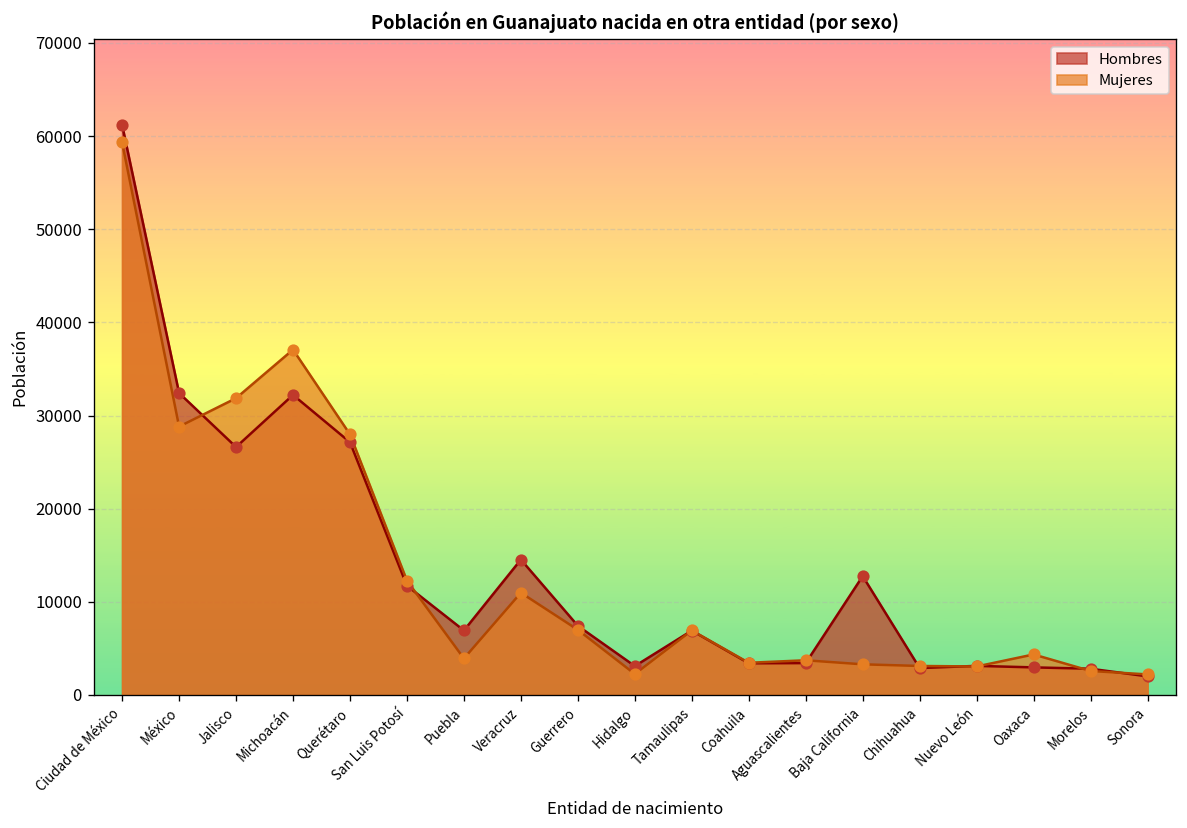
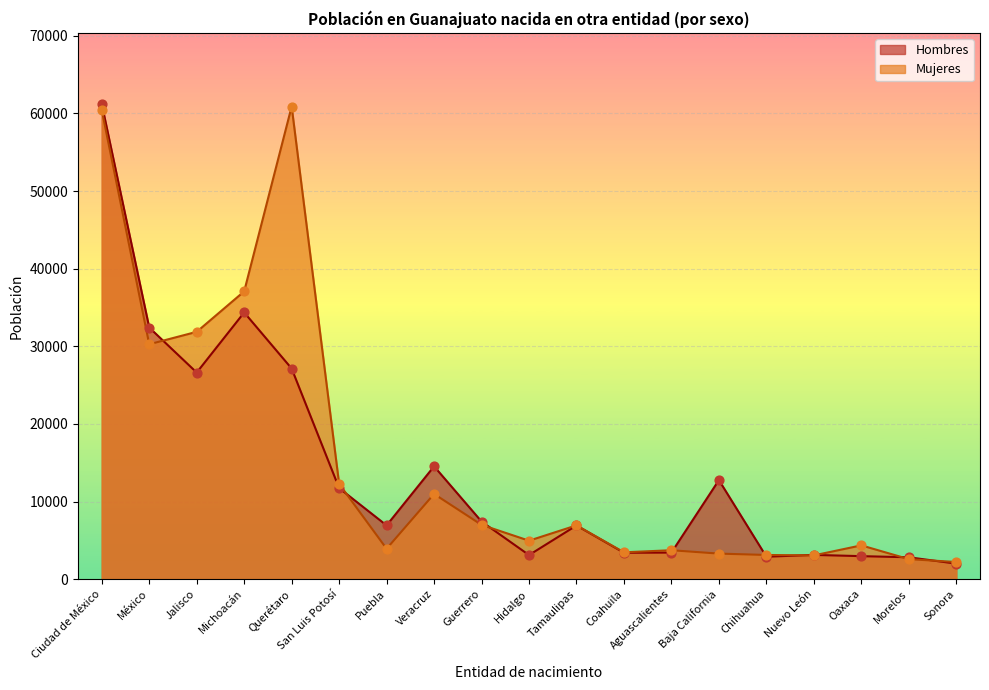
Mujeres, Ciudad de México: 59000 -> 60000
Mujeres, México: 29000 -> 30000
Hombres, Michoacán: 32000 -> 34000
Mujeres, Querétaro: 28000 -> 61000
Mujeres, Hidalgo: 2000 -> 5000
